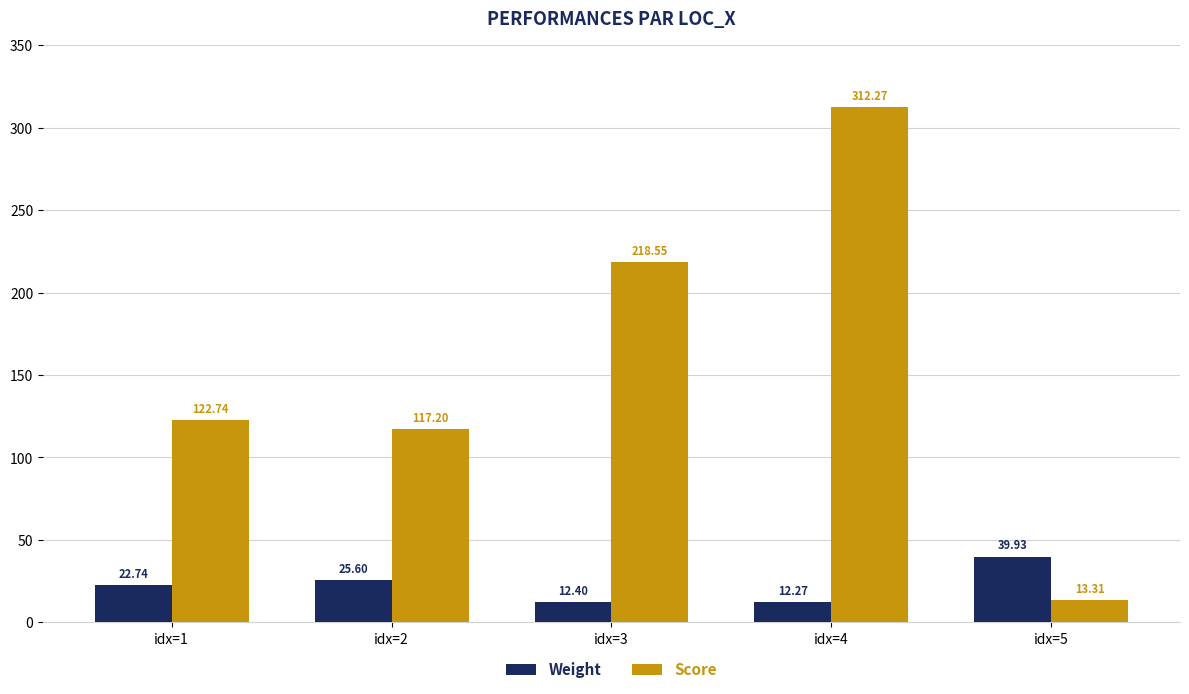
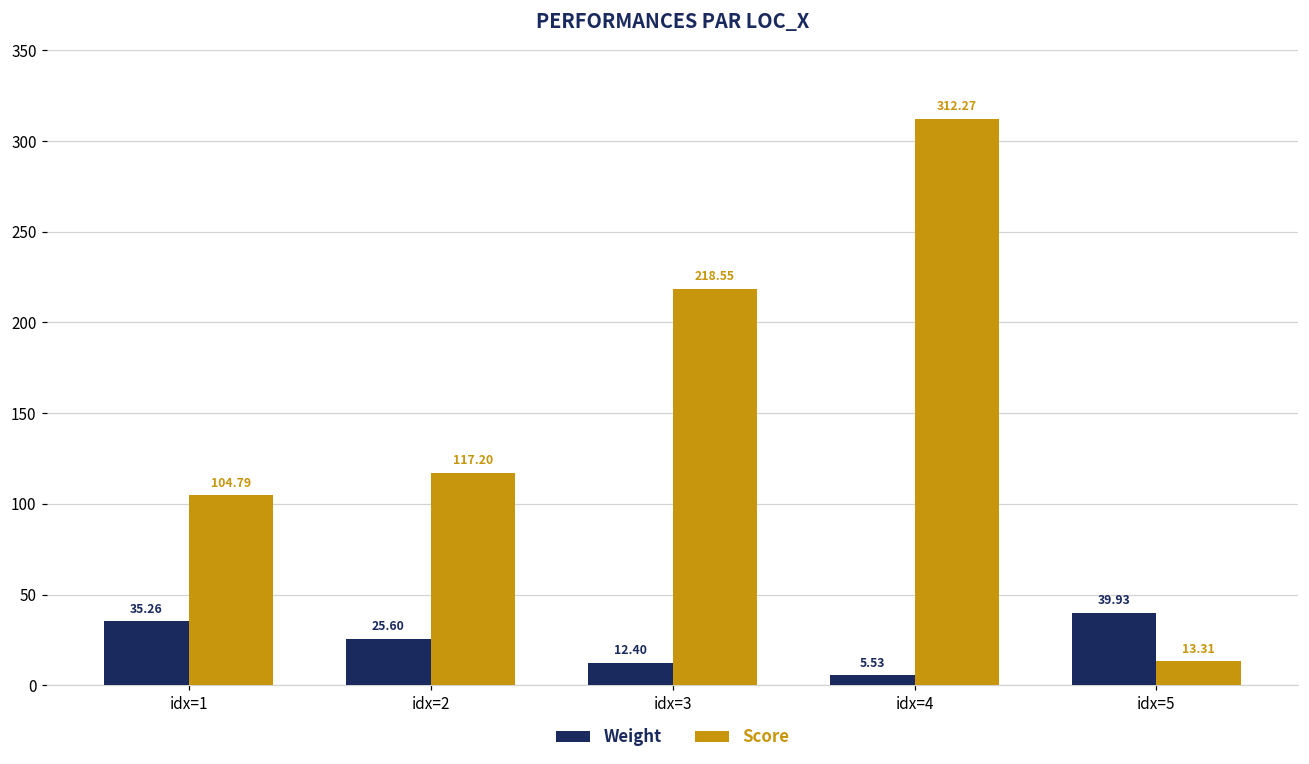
Weight, idx=1: 22.74 -> 35.26
Score, idx=1: 122.74 -> 104.79
Weight, idx=4: 12.27 -> 5.53
